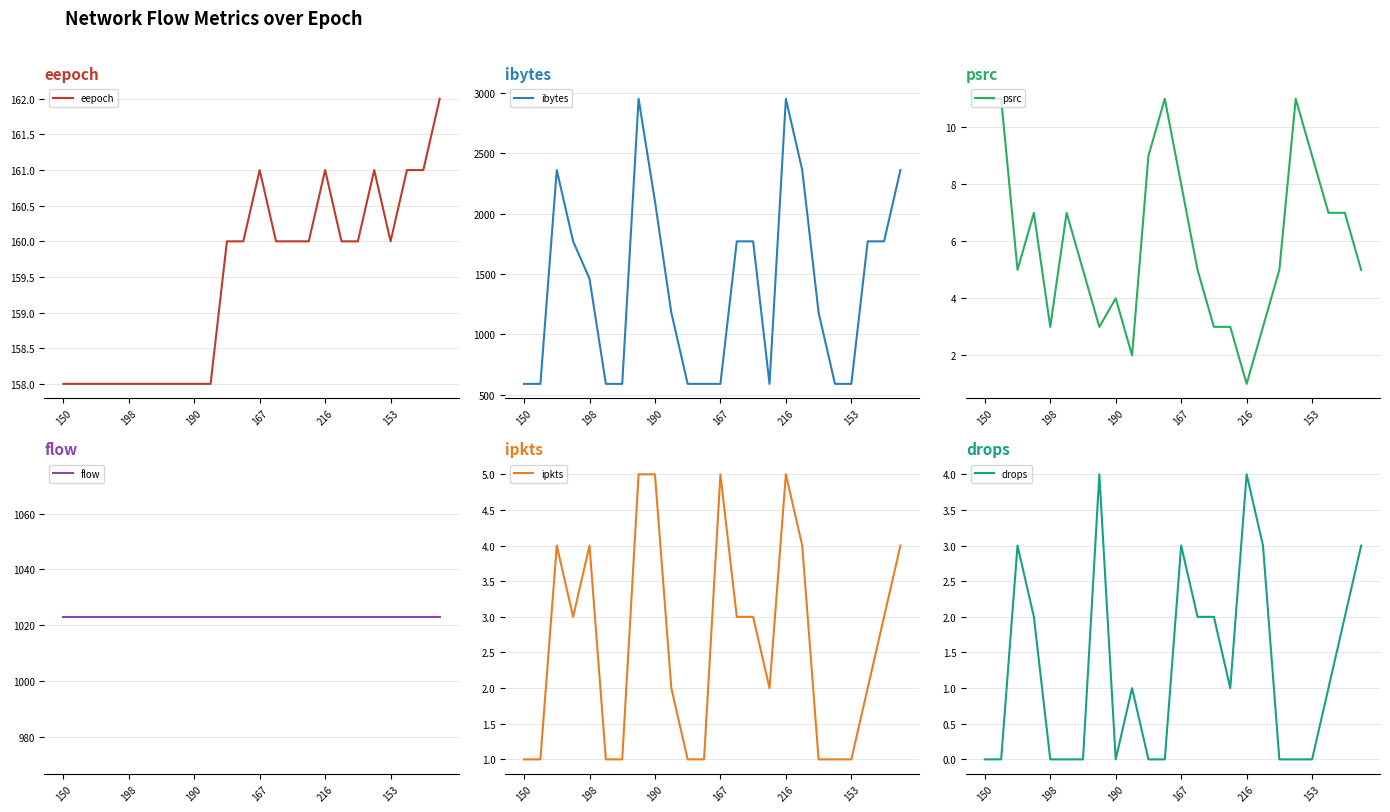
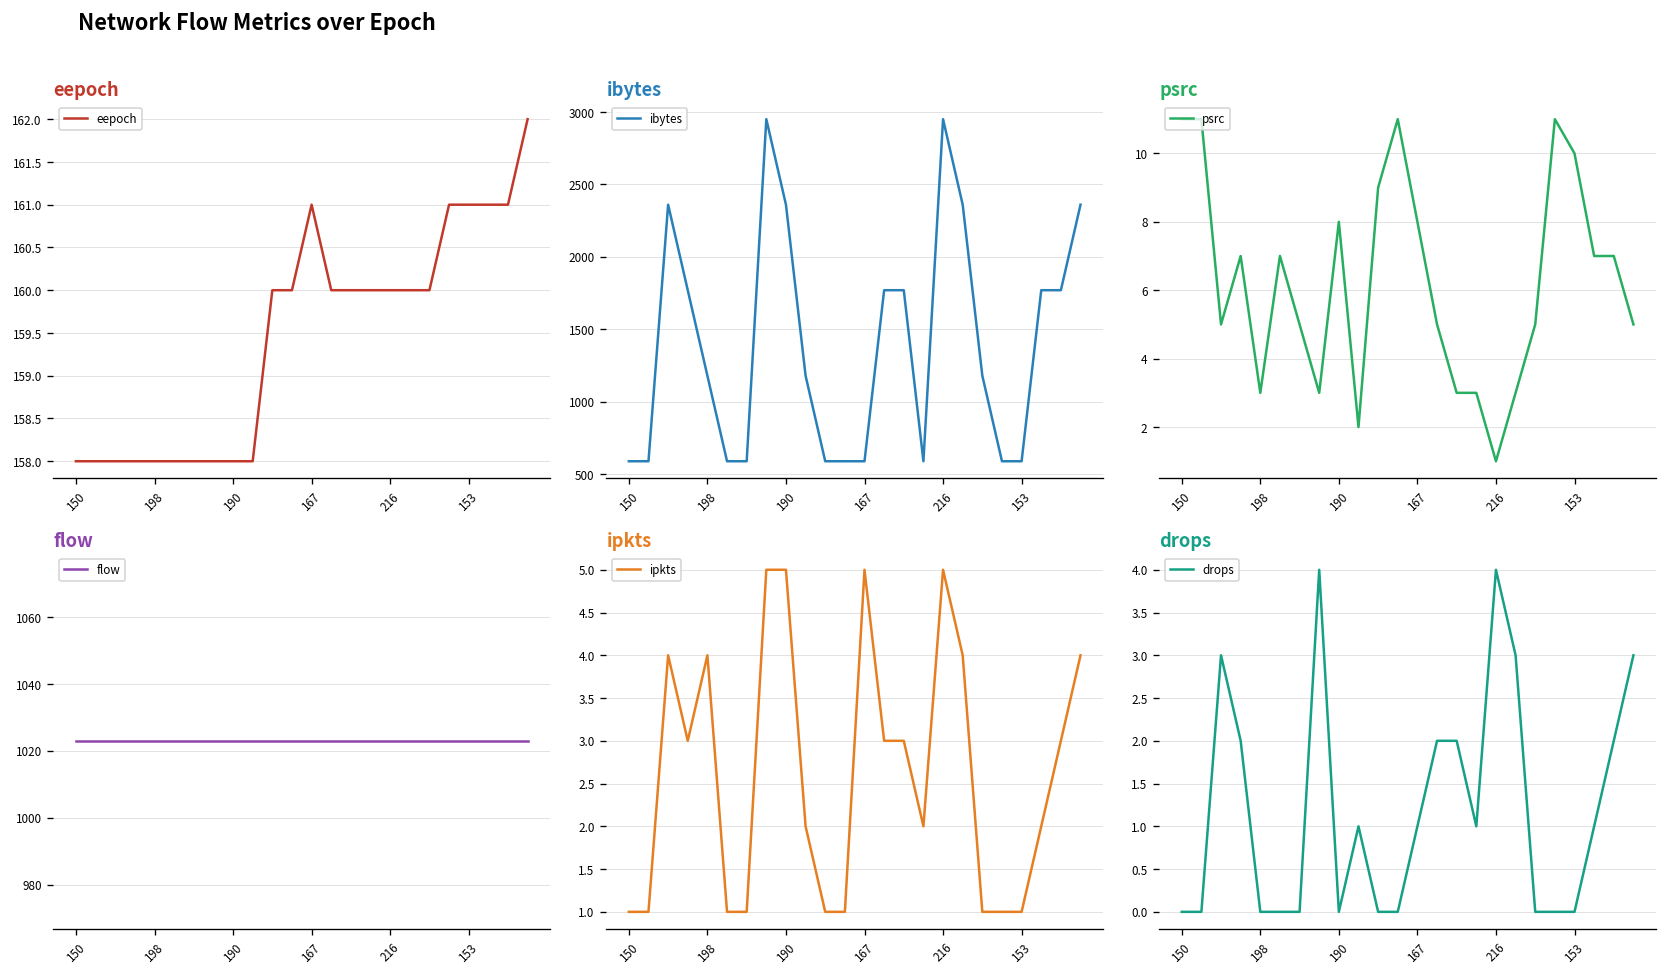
eepoch, 216: 161 -> 160
eepoch, 153: 160 -> 161
ibytes, 198: 1460 -> 1180
ibytes, 190: 2100 -> 2360
psrc, 190: 4 -> 8
psrc, 153: 9 -> 10
drops, 167: 3 -> 1
